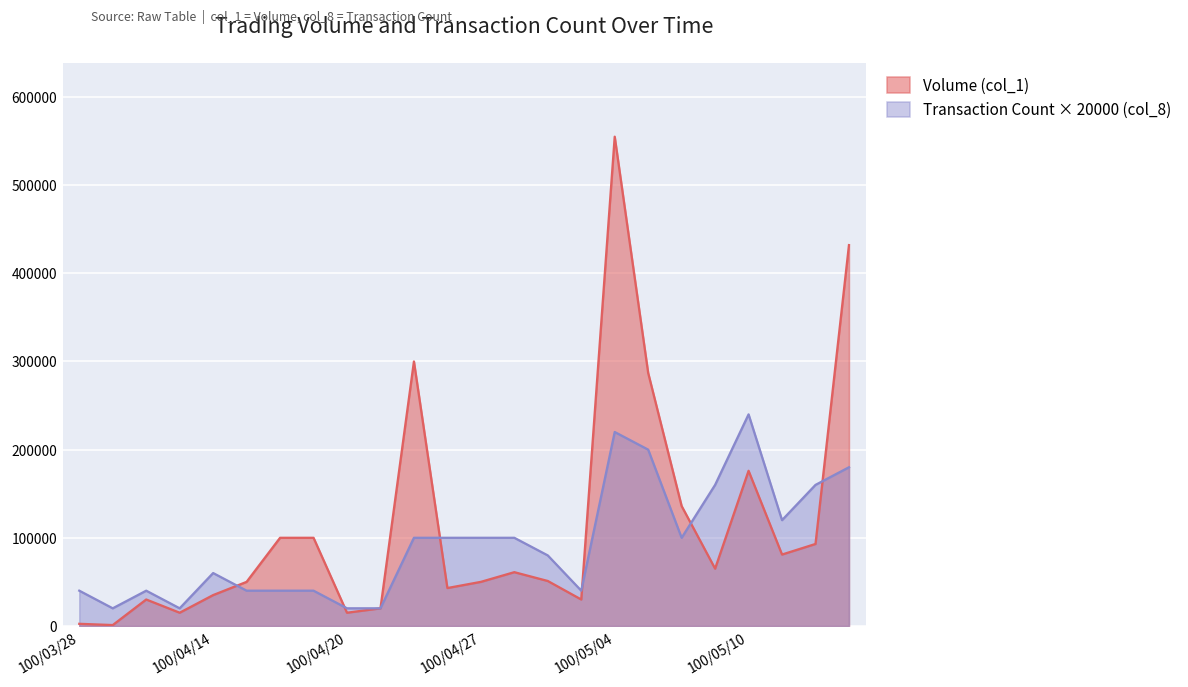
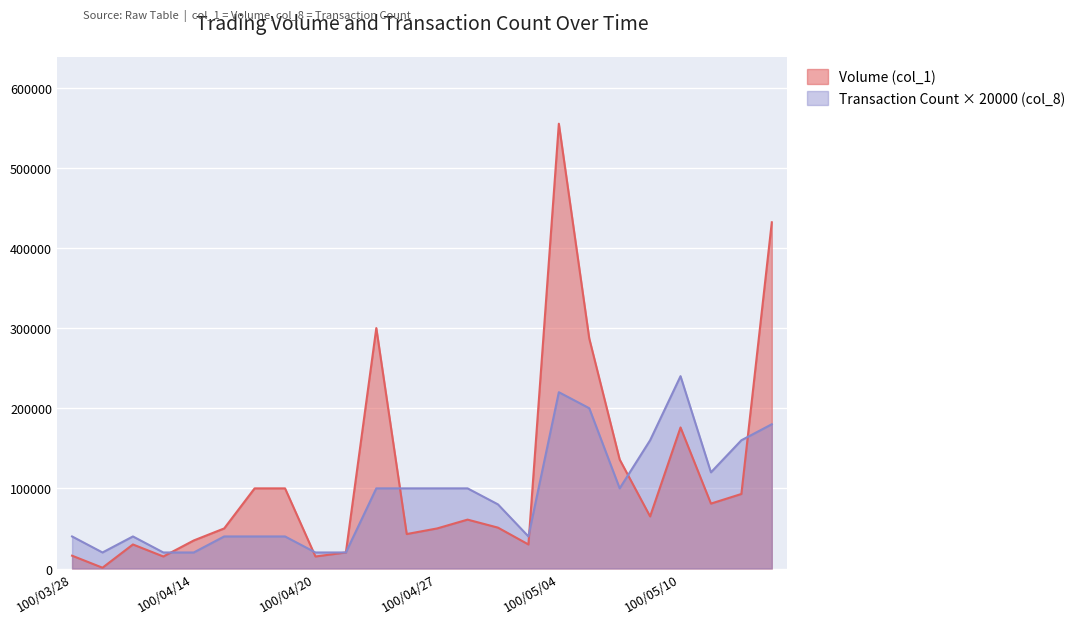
Volume (col_1), 100/03/28: 0 -> 20000
Transaction Count × 20000 (col_8), 100/04/14: 60000 -> 20000
